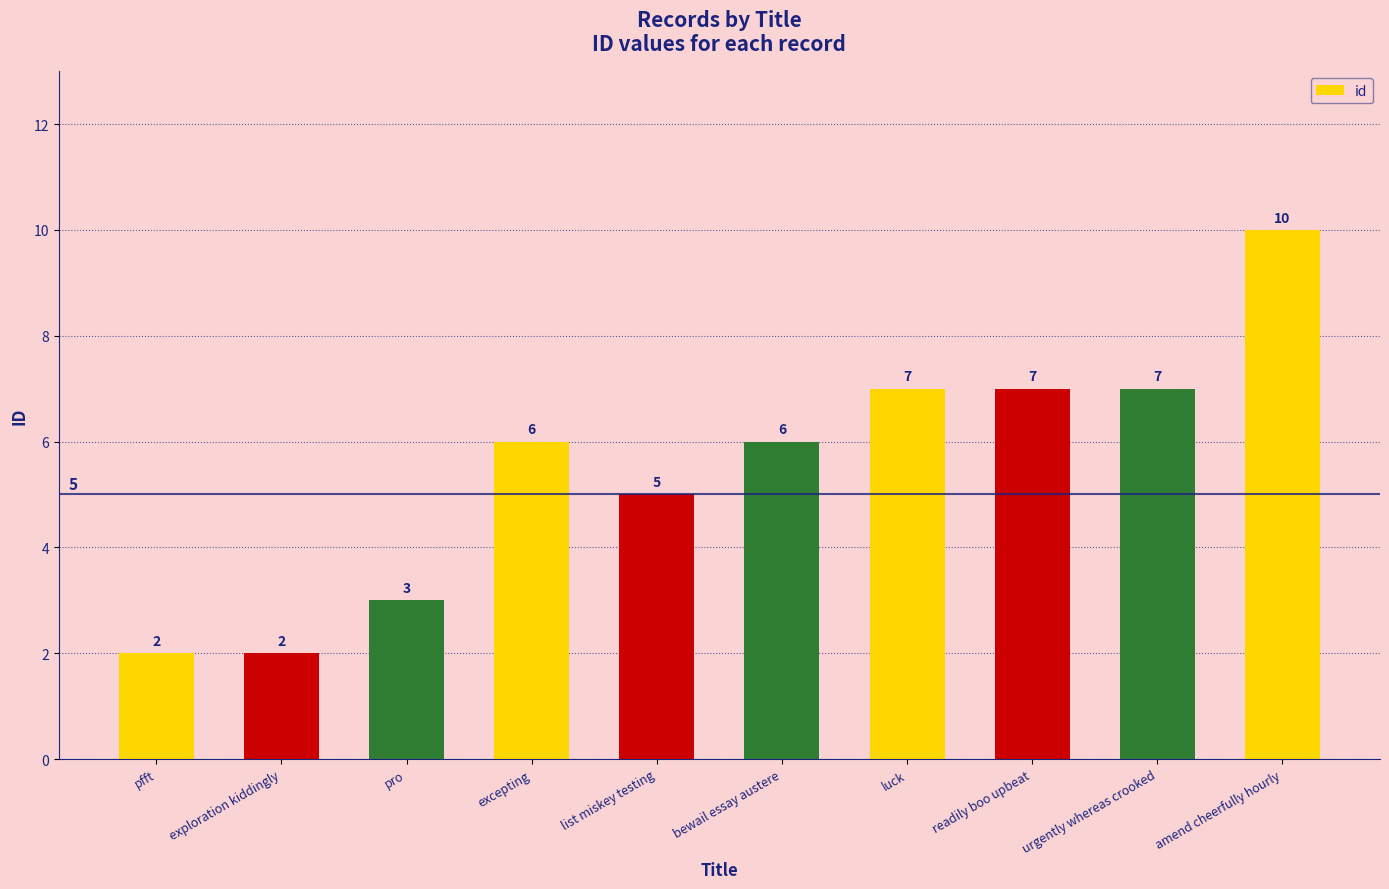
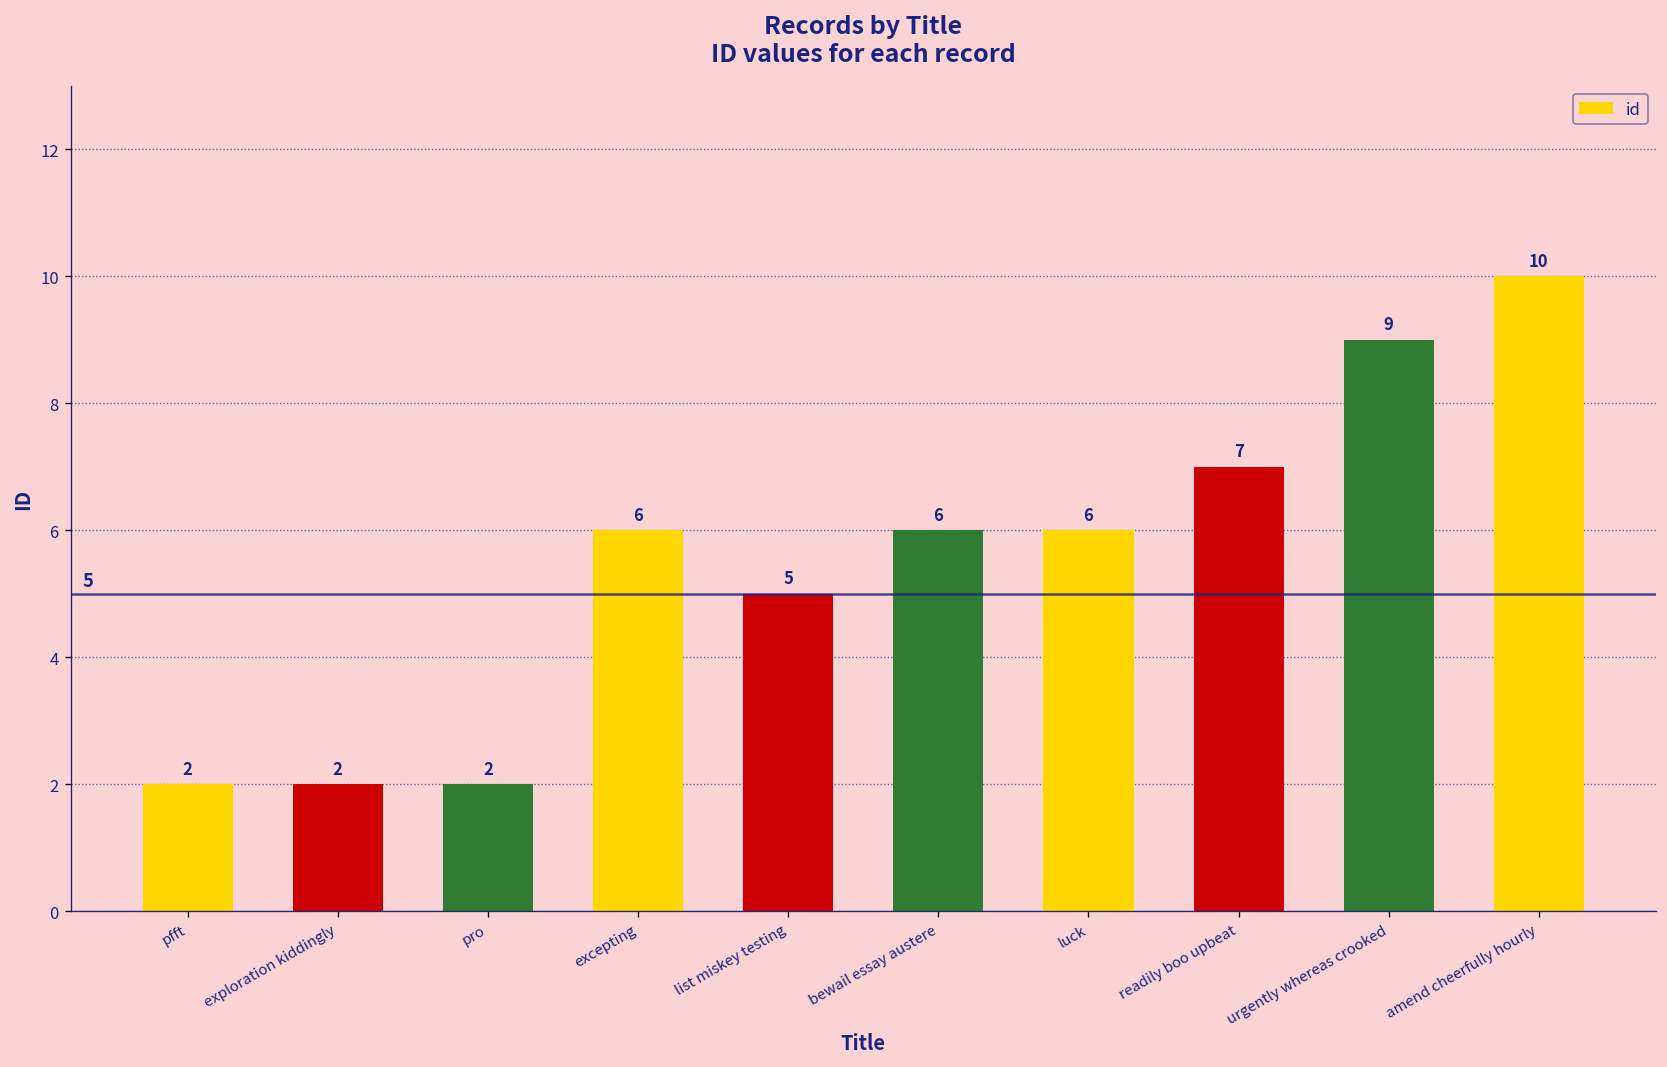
pro: 3 -> 2
luck: 7 -> 6
urgently whereas crooked: 7 -> 9
